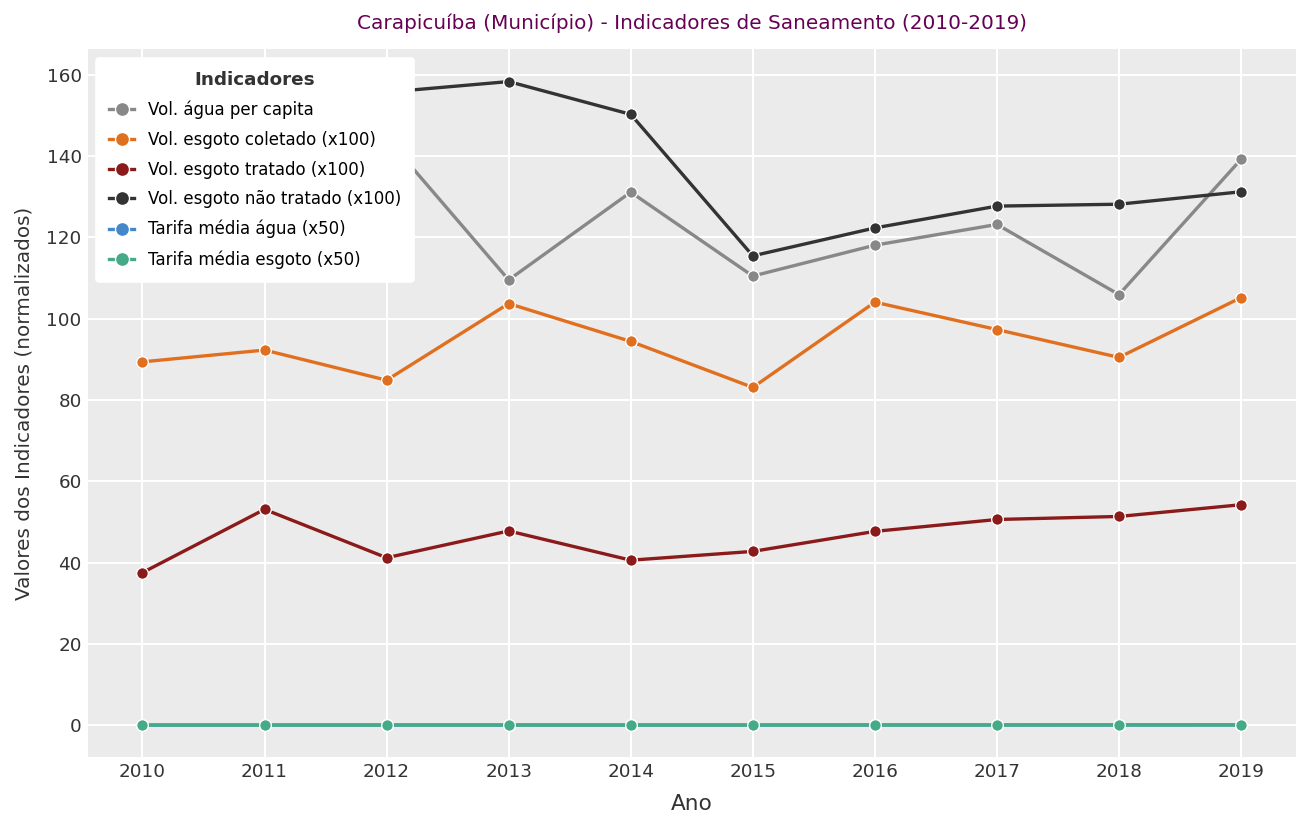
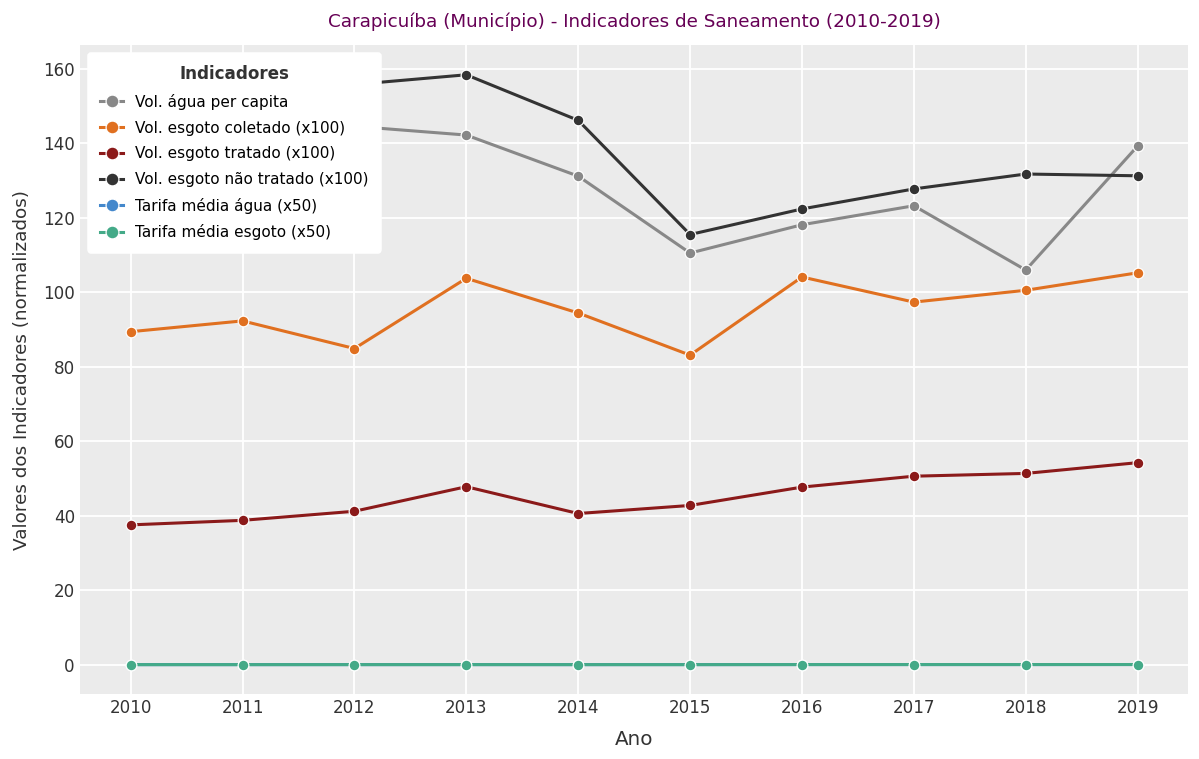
Vol. esgoto tratado (x100), 2011: 53 -> 39
Vol. água per capita, 2013: 110 -> 142
Vol. esgoto não tratado (x100), 2014: 150 -> 146
Vol. esgoto coletado (x100), 2018: 90 -> 100
Vol. esgoto não tratado (x100), 2018: 128 -> 132
